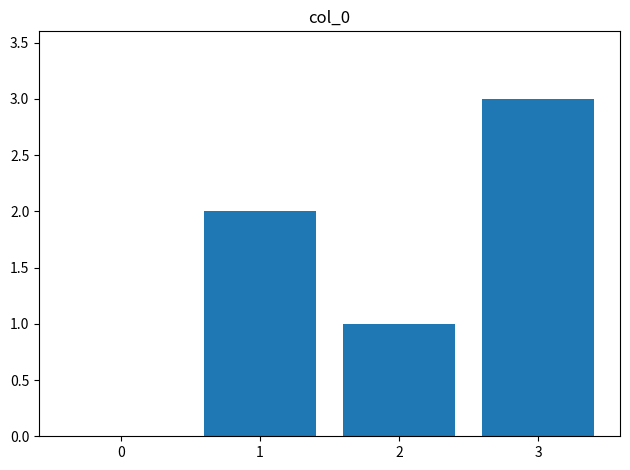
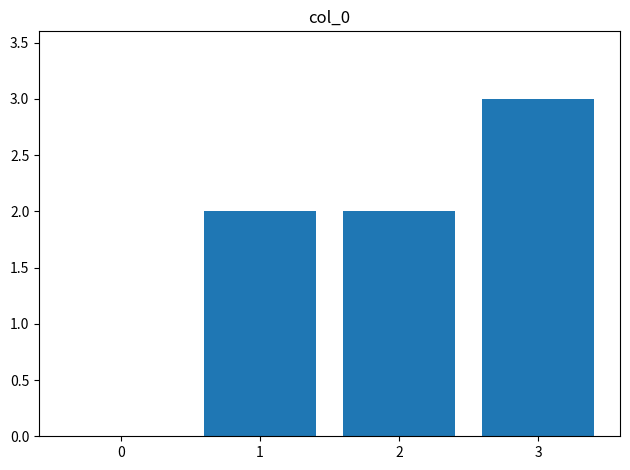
2: 1 -> 2
